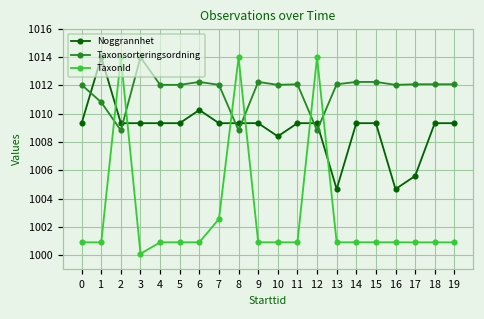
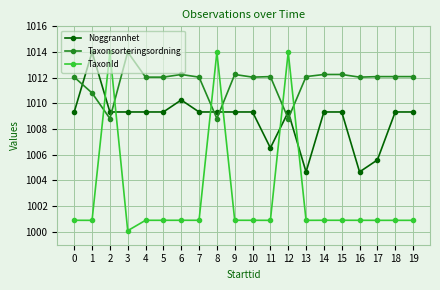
TaxonId, 7: 1002.6 -> 1000.9
Noggrannhet, 10: 1008.4 -> 1009.3
Noggrannhet, 11: 1009.3 -> 1006.5
